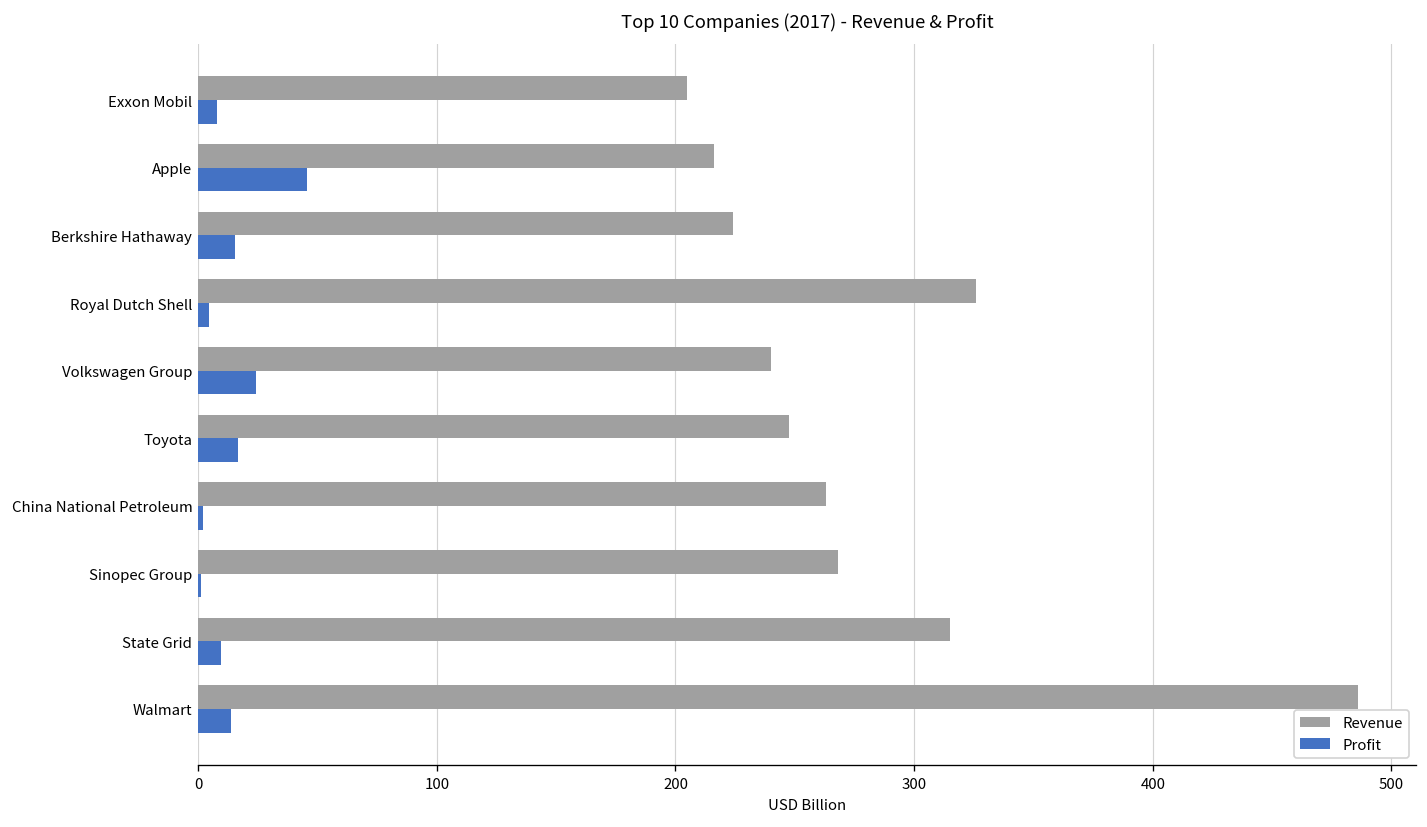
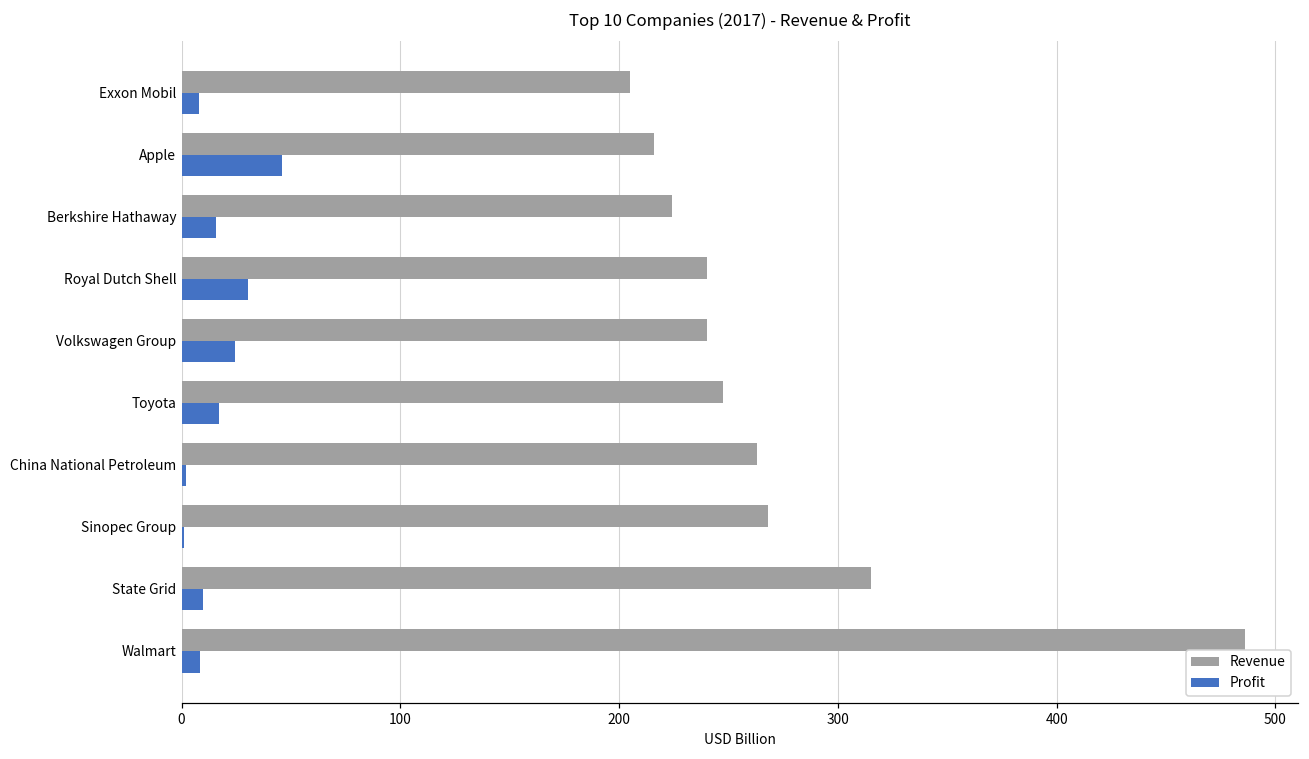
Revenue, Royal Dutch Shell: 326 -> 240
Profit, Royal Dutch Shell: 5 -> 30
Profit, Walmart: 14 -> 9
